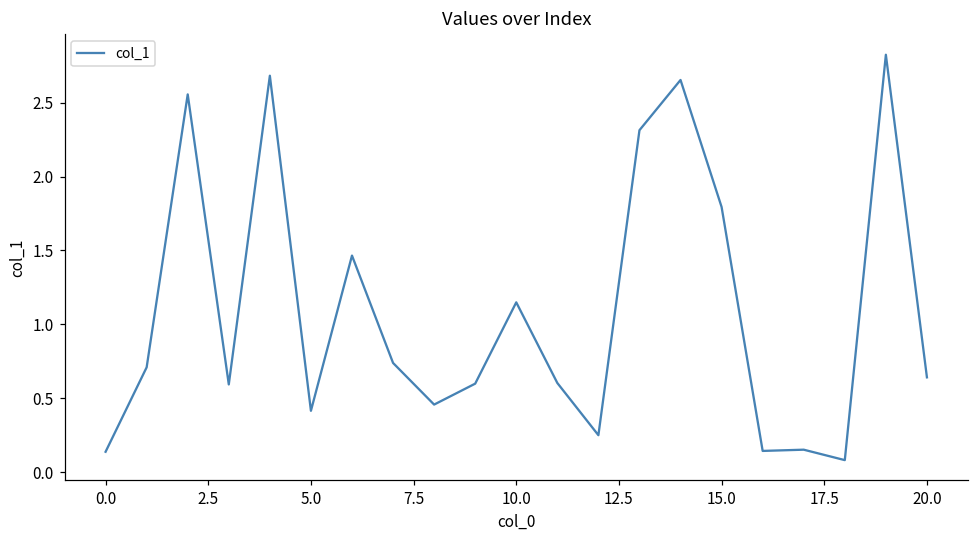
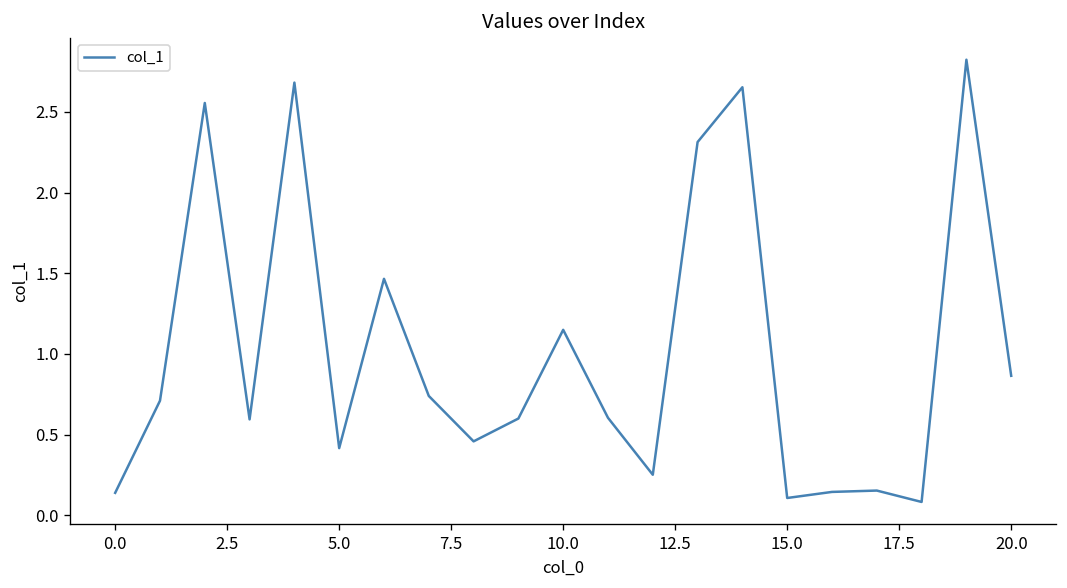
15.0: 1.79 -> 0.11
20.0: 0.64 -> 0.86
